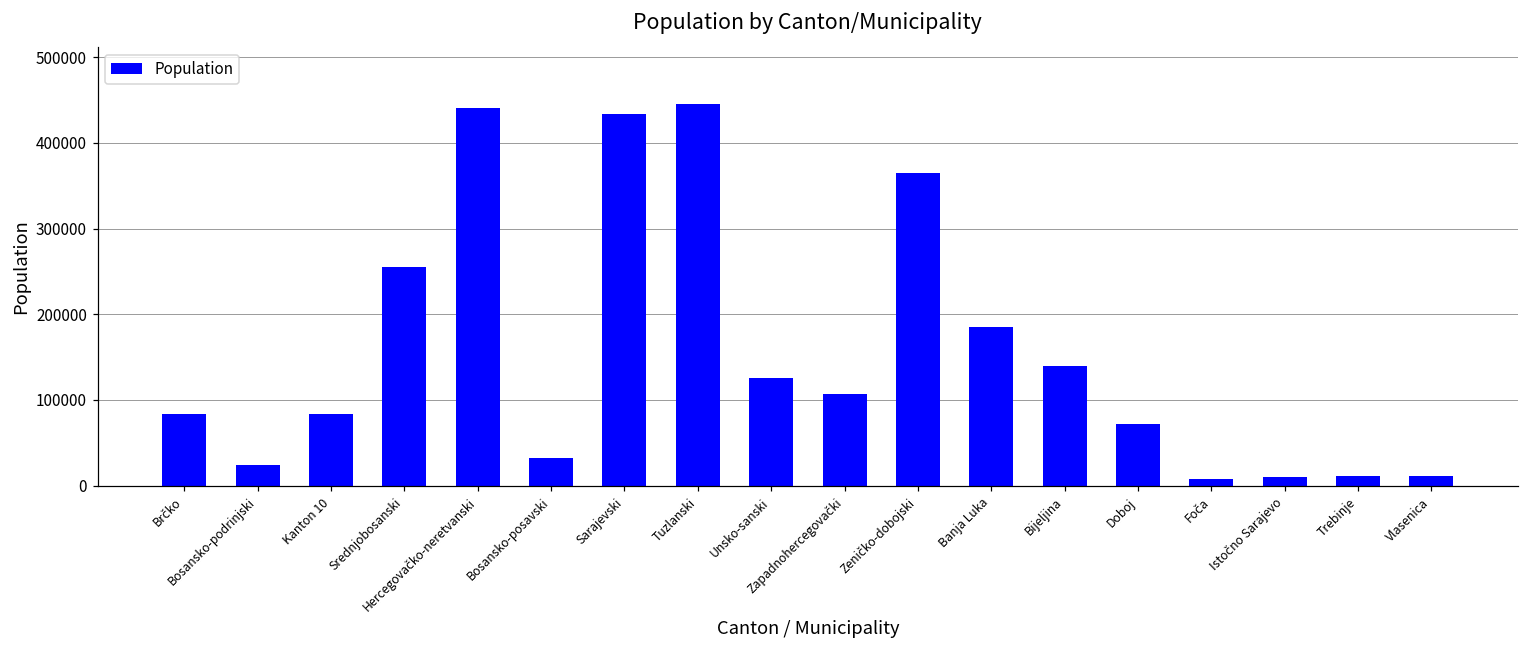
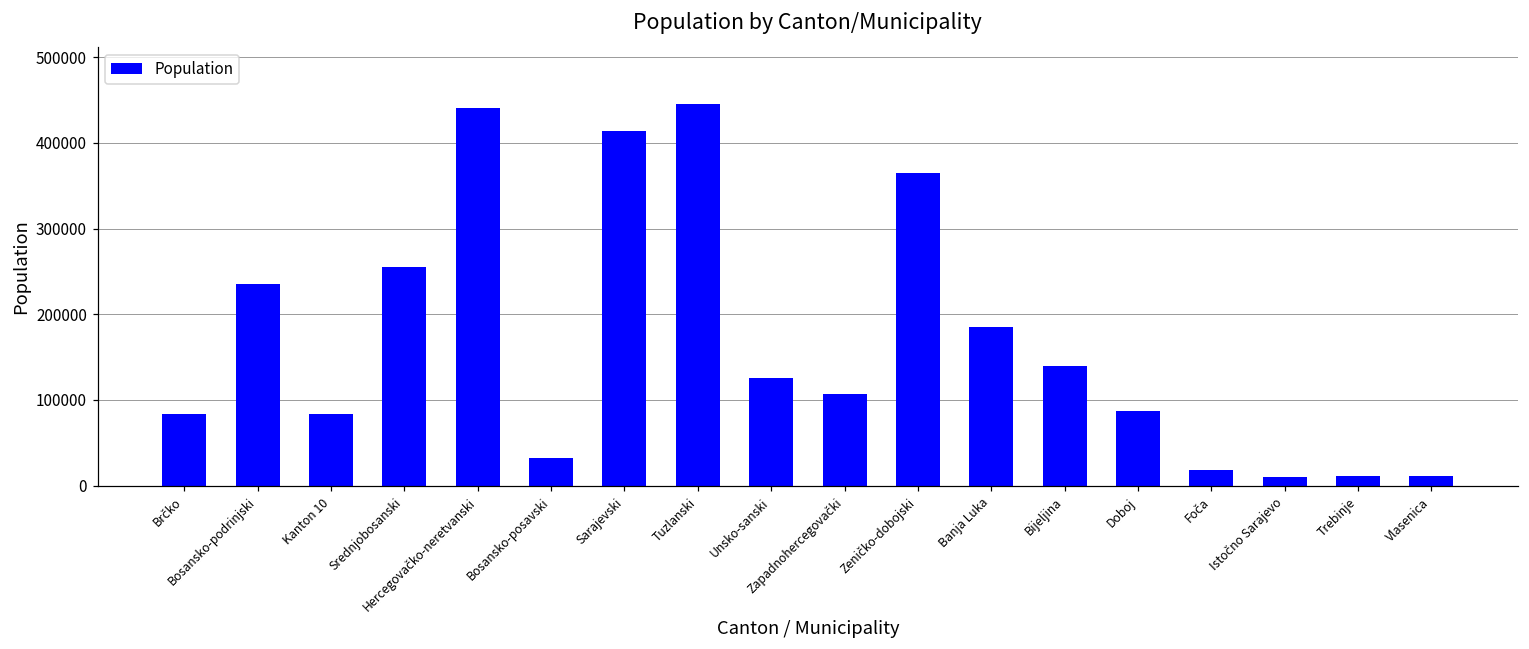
Bosansko-podrinjski: 20000 -> 240000
Sarajevski: 430000 -> 410000
Doboj: 70000 -> 90000
Foča: 10000 -> 20000
